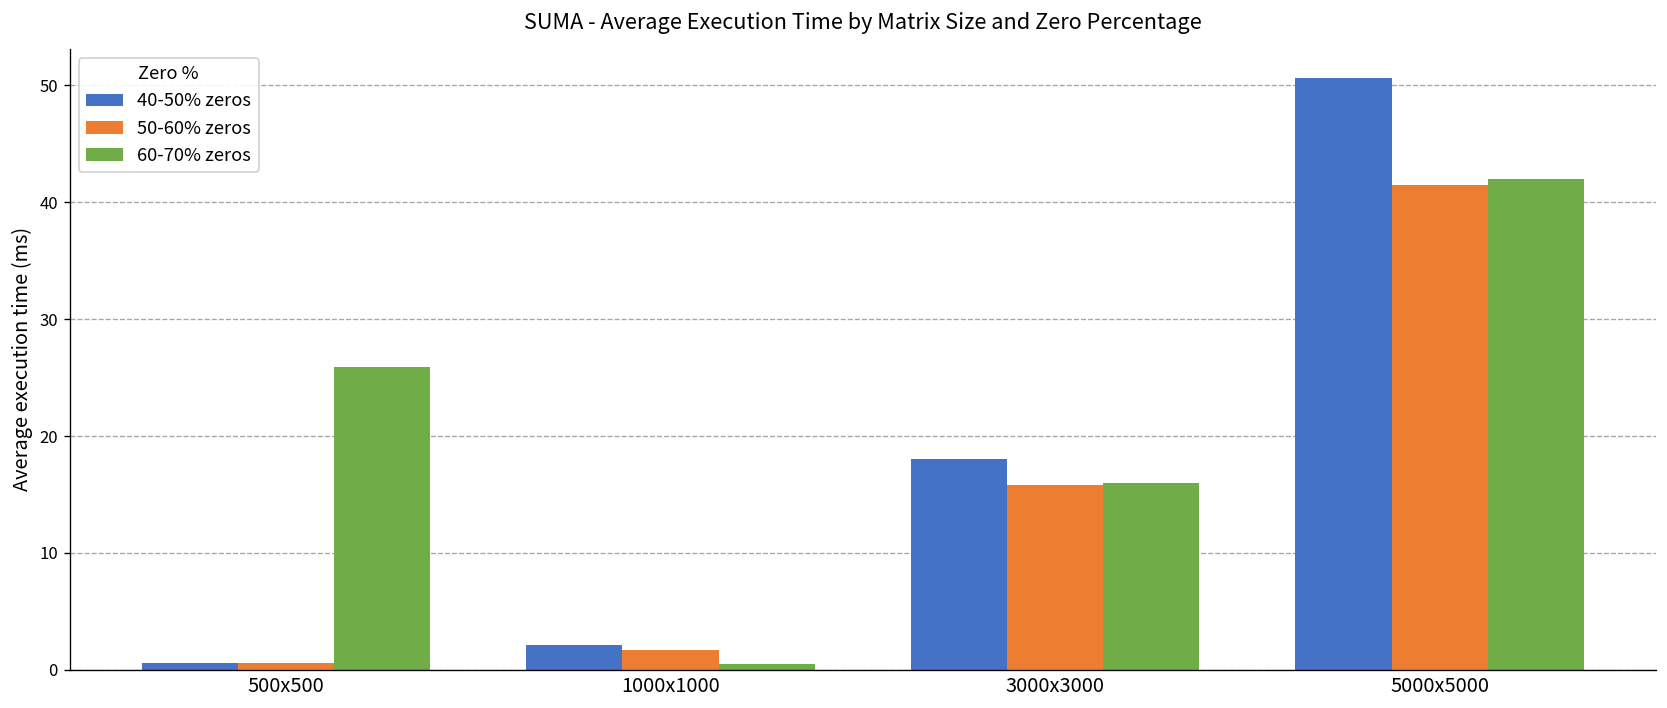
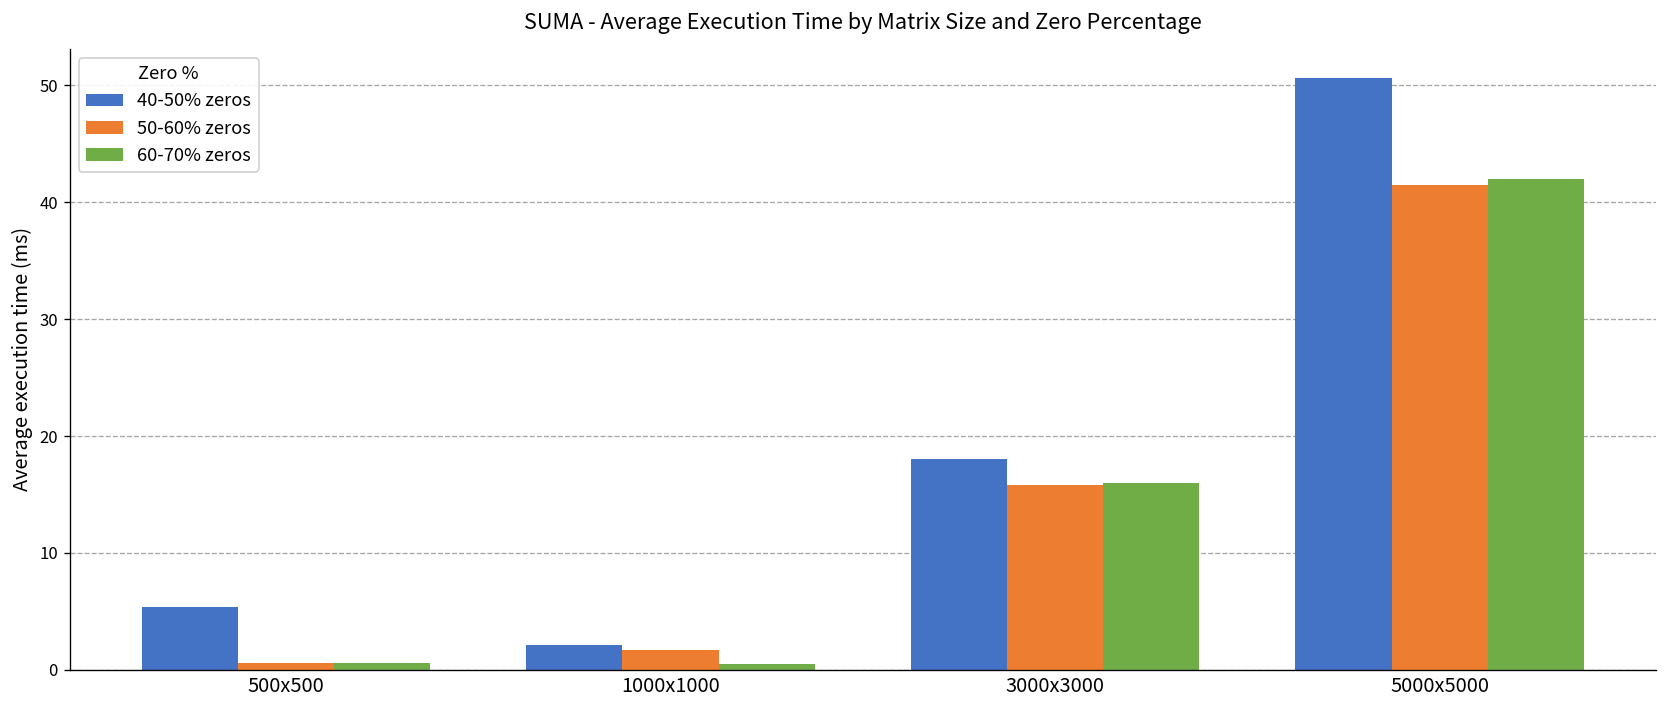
40-50% zeros, 500x500: 1 -> 5
60-70% zeros, 500x500: 26 -> 1
